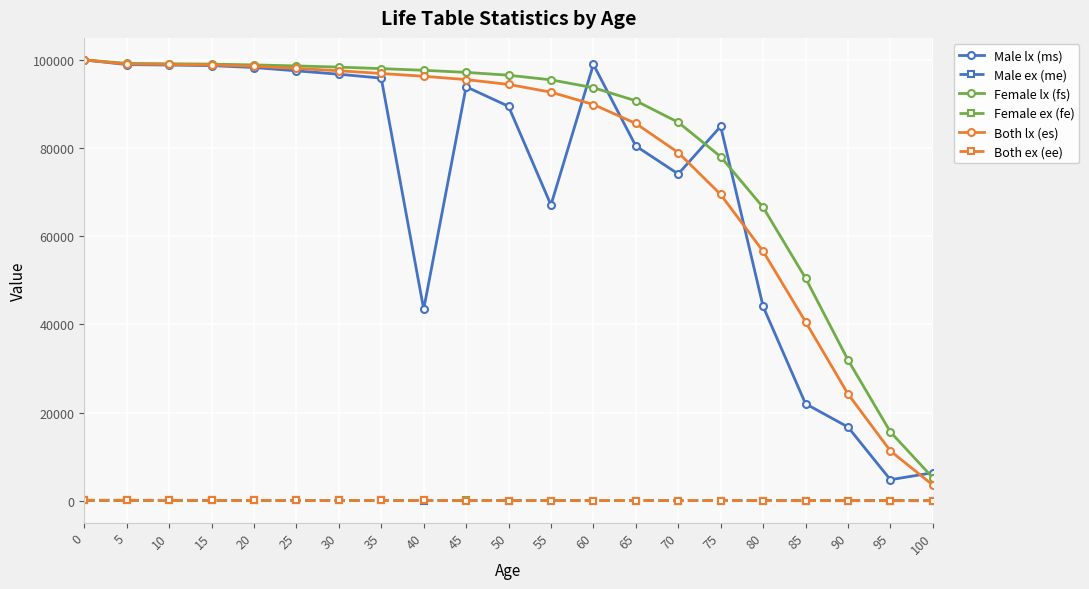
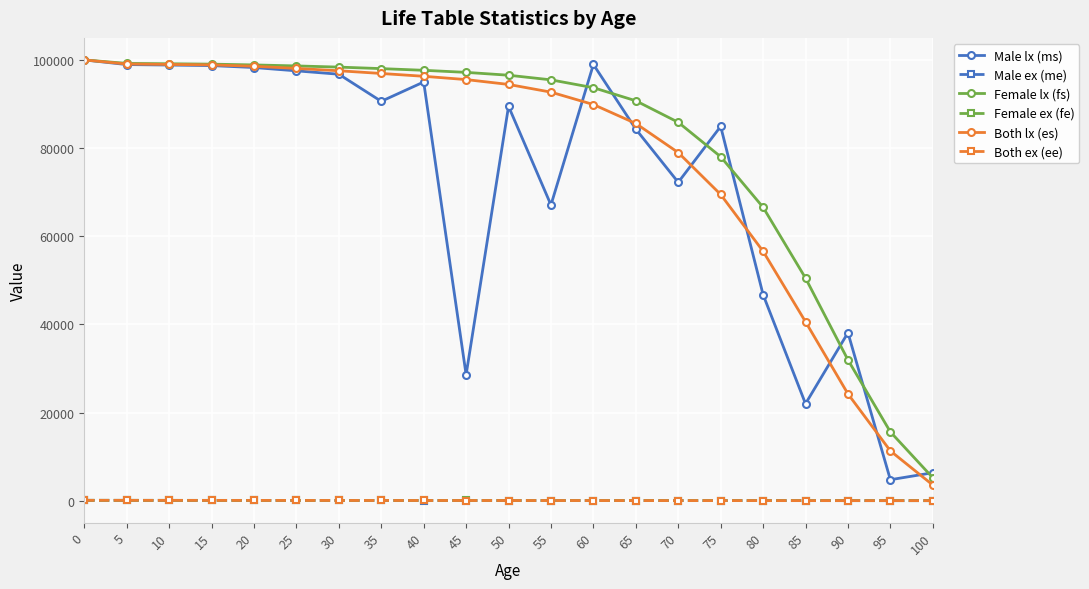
Male lx (ms), 35: 96000 -> 91000
Male lx (ms), 40: 43000 -> 95000
Male lx (ms), 45: 94000 -> 29000
Male lx (ms), 65: 80000 -> 84000
Male lx (ms), 70: 74000 -> 72000
Male lx (ms), 80: 44000 -> 47000
Male lx (ms), 90: 17000 -> 38000
